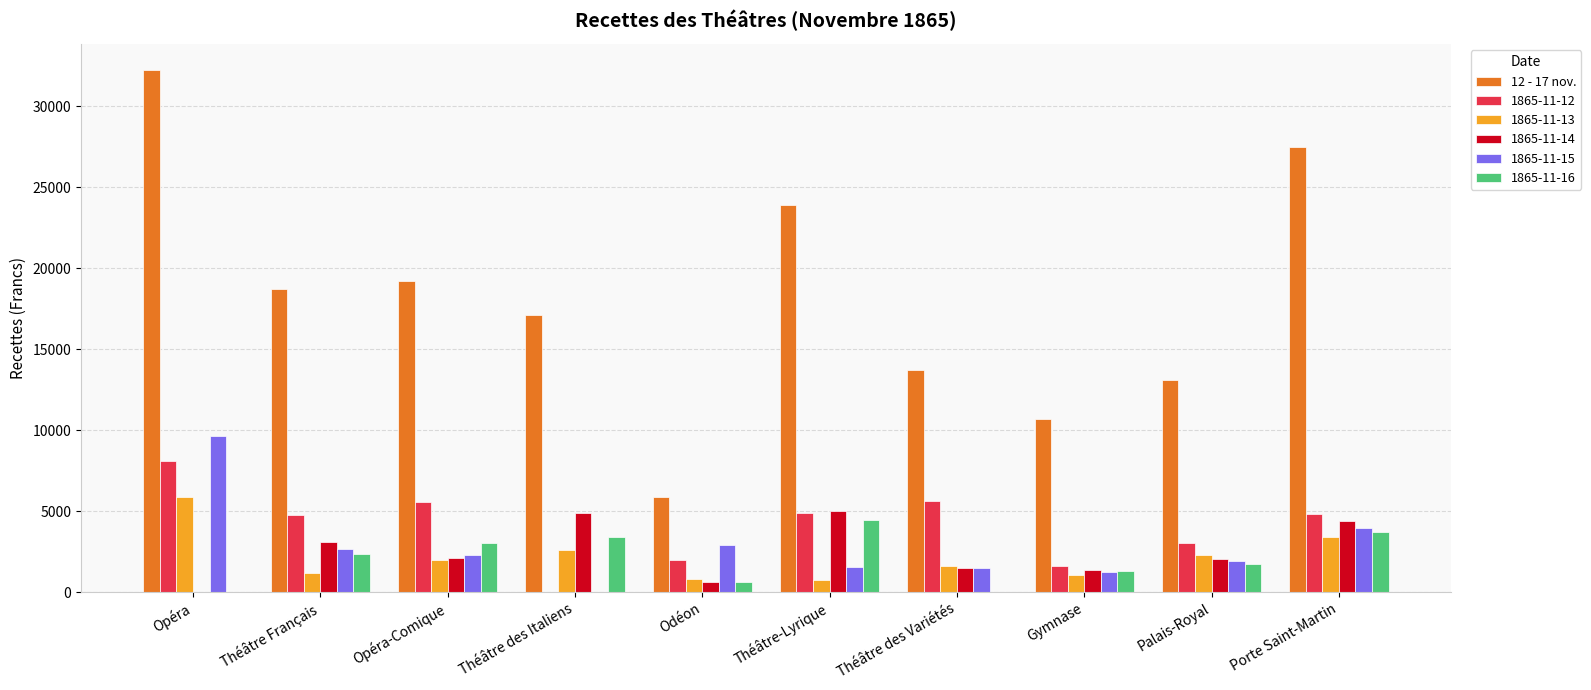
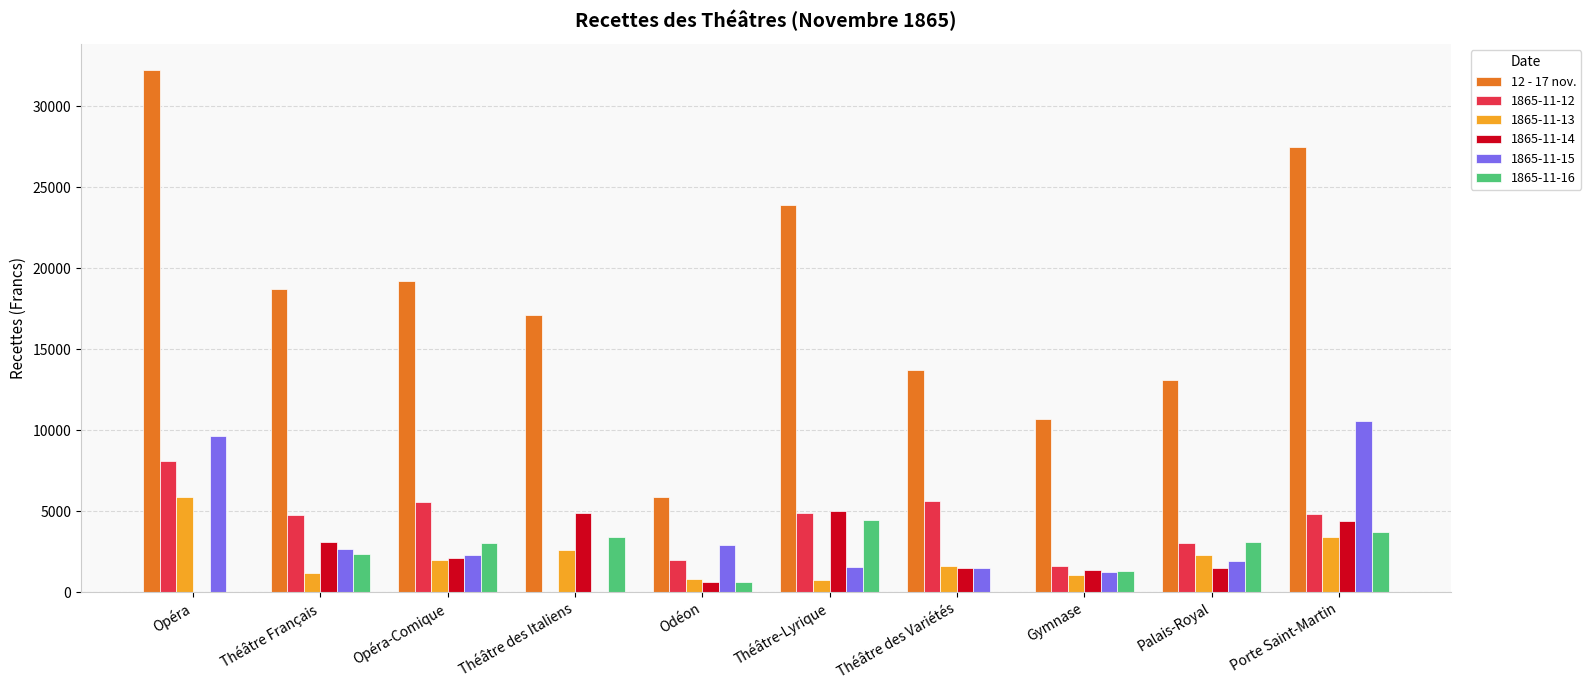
1865-11-14, Palais-Royal: 2000 -> 1500
1865-11-16, Palais-Royal: 1700 -> 3100
1865-11-15, Porte Saint-Martin: 4000 -> 10600
